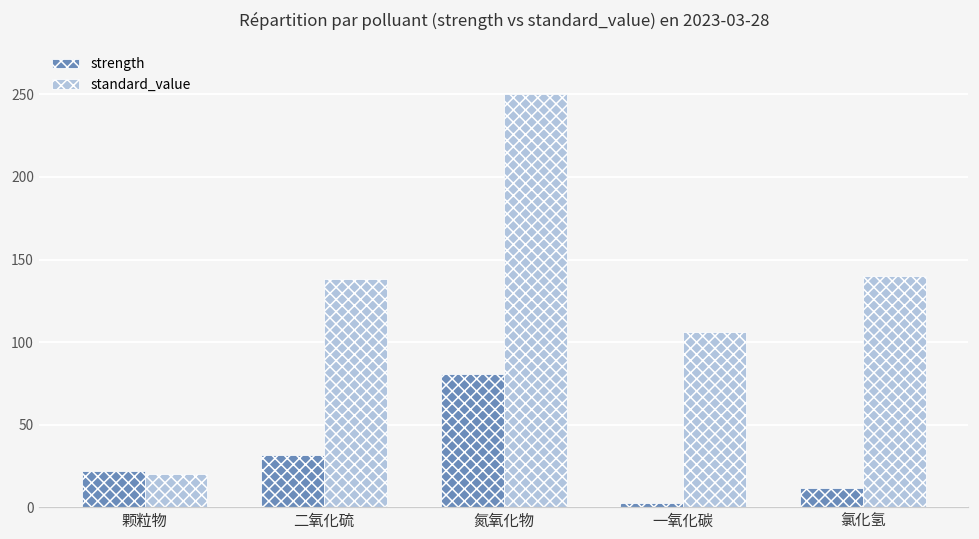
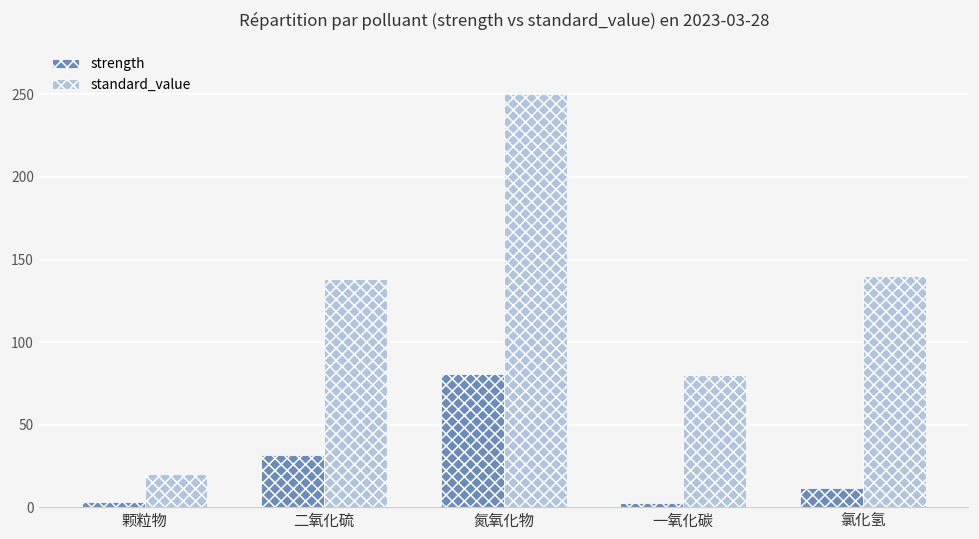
strength, 颗粒物: 22 -> 3
standard_value, 一氧化碳: 106 -> 80
